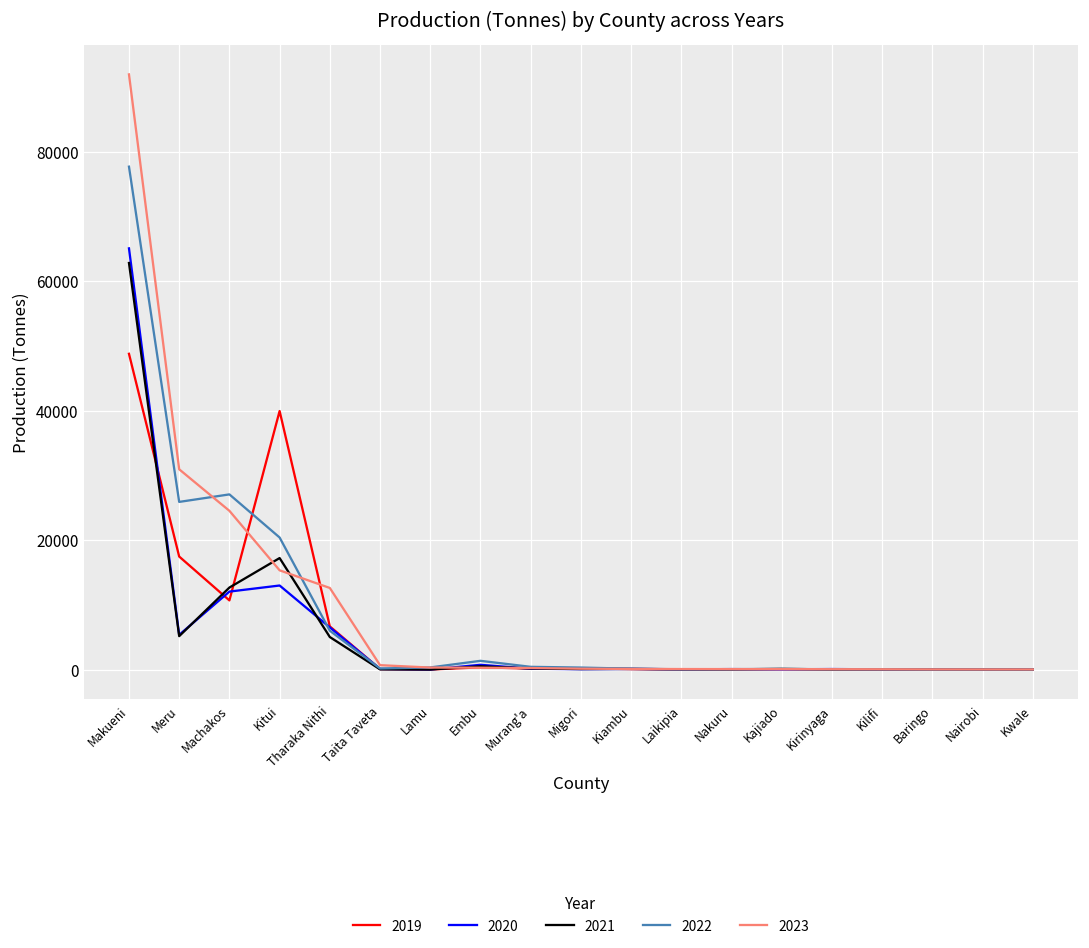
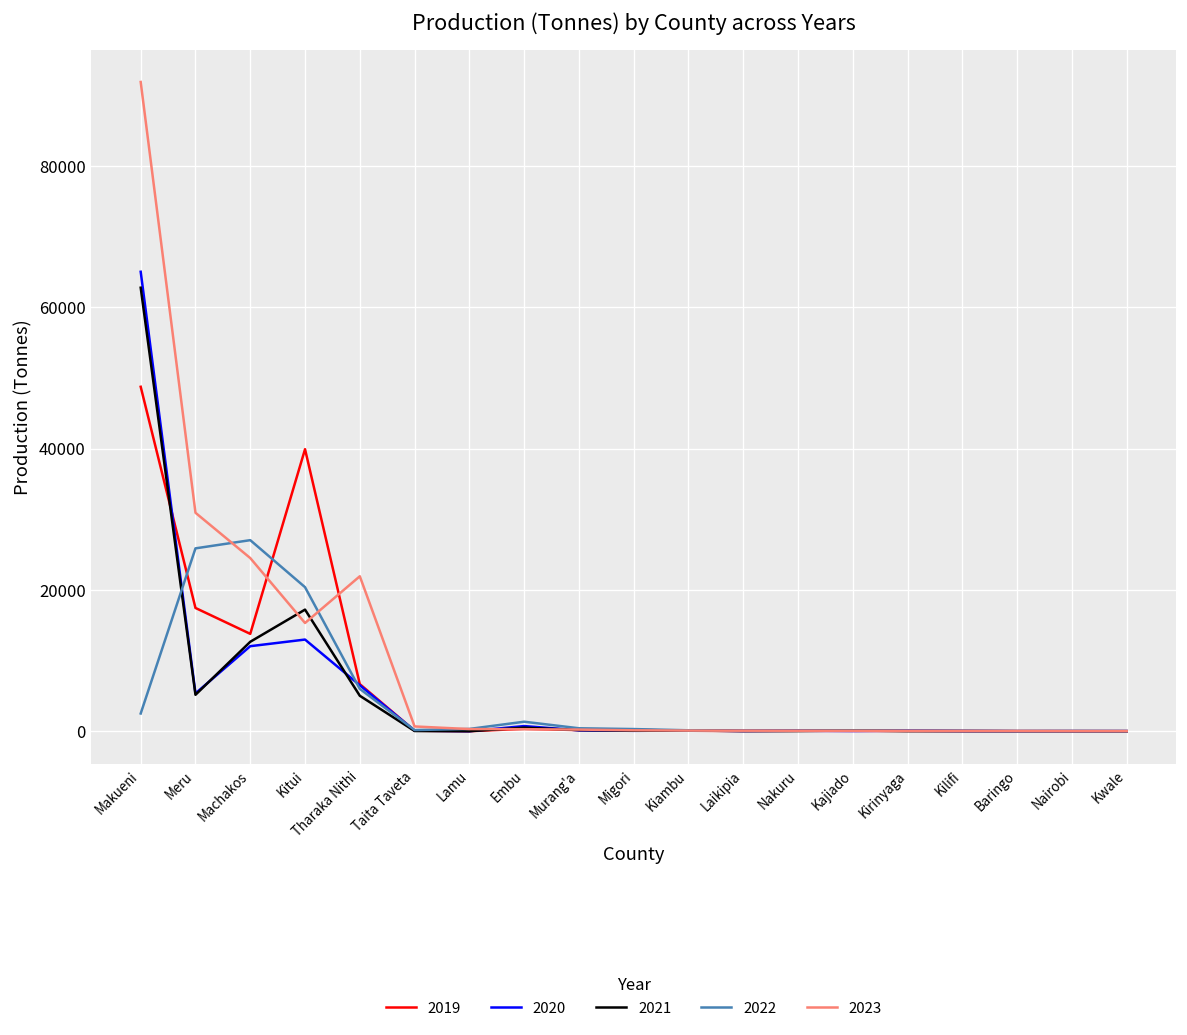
2022, Makueni: 78000 -> 3000
2019, Machakos: 11000 -> 14000
2023, Tharaka Nithi: 13000 -> 22000
